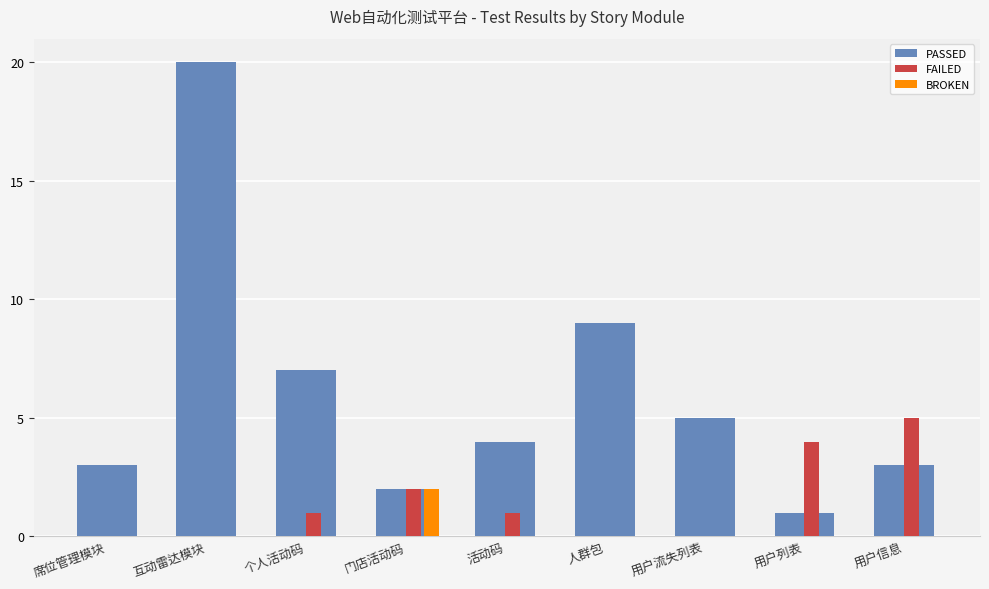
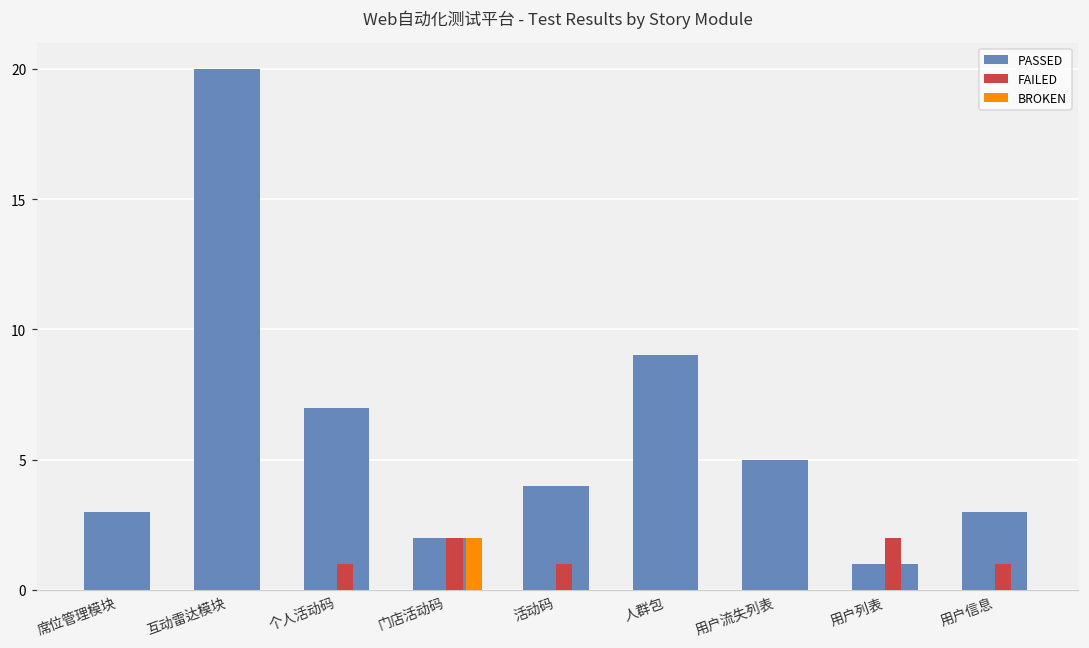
FAILED, 用户列表: 4 -> 2
FAILED, 用户信息: 5 -> 1
